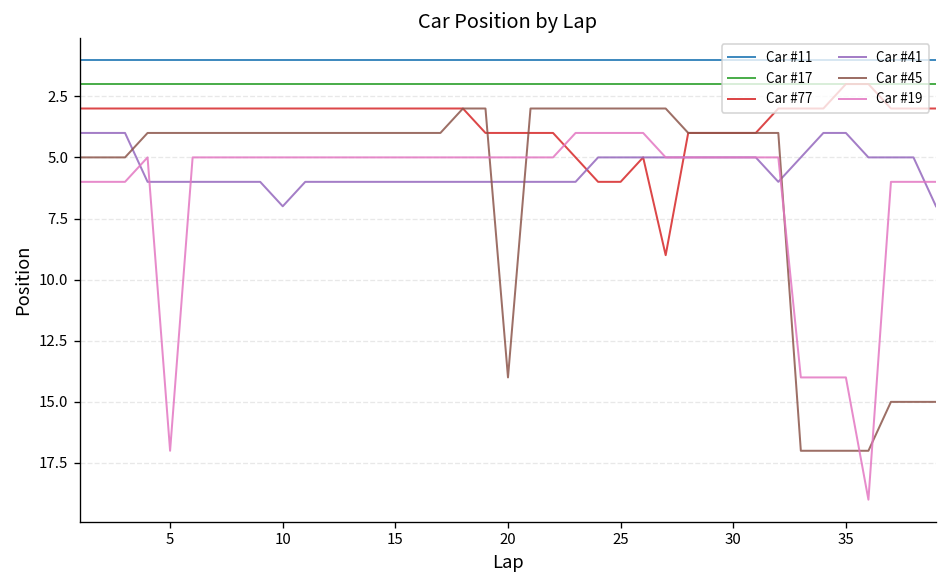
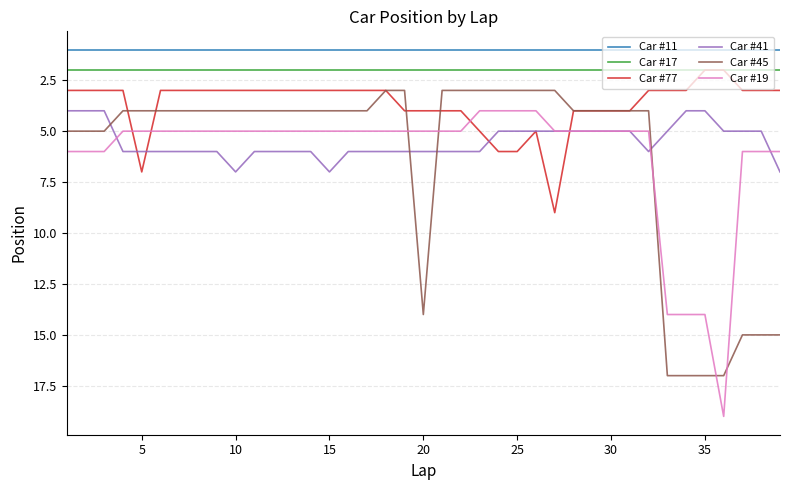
Car #77, 5: 3 -> 7
Car #19, 5: 17 -> 5
Car #41, 15: 6 -> 7
